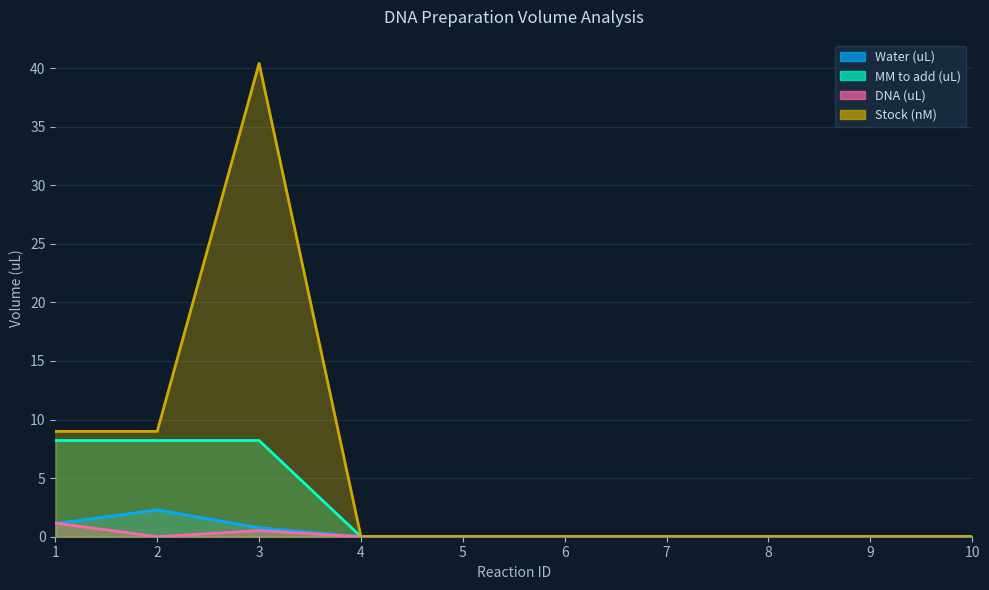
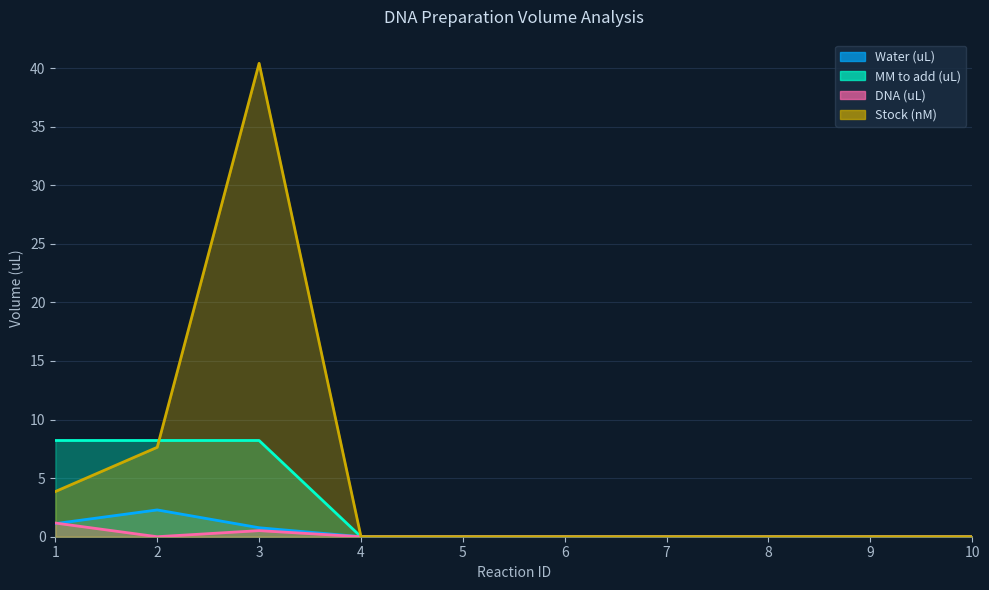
Stock (nM), 1: 9.0 -> 3.9
Stock (nM), 2: 9.0 -> 7.6
